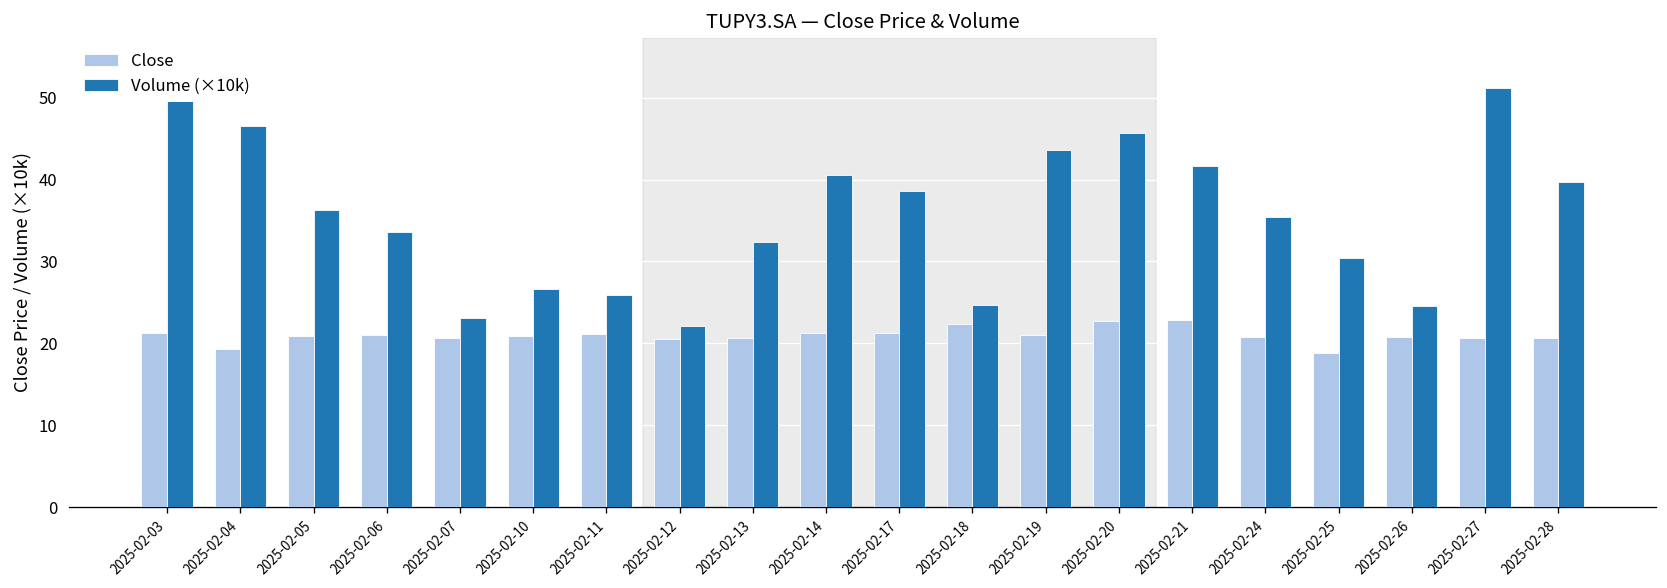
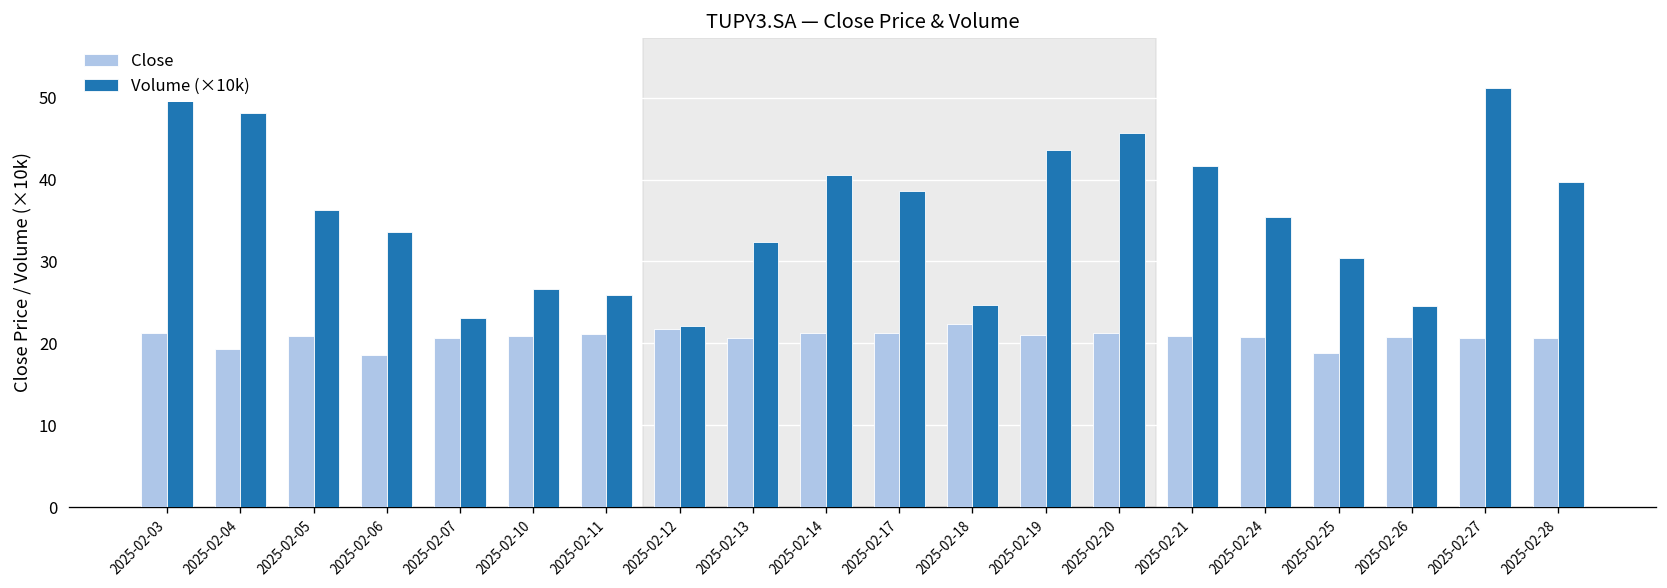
Volume (×10k), 2025-02-04: 47 -> 48
Close, 2025-02-06: 21 -> 19
Close, 2025-02-12: 21 -> 22
Close, 2025-02-20: 23 -> 21
Close, 2025-02-21: 23 -> 21
